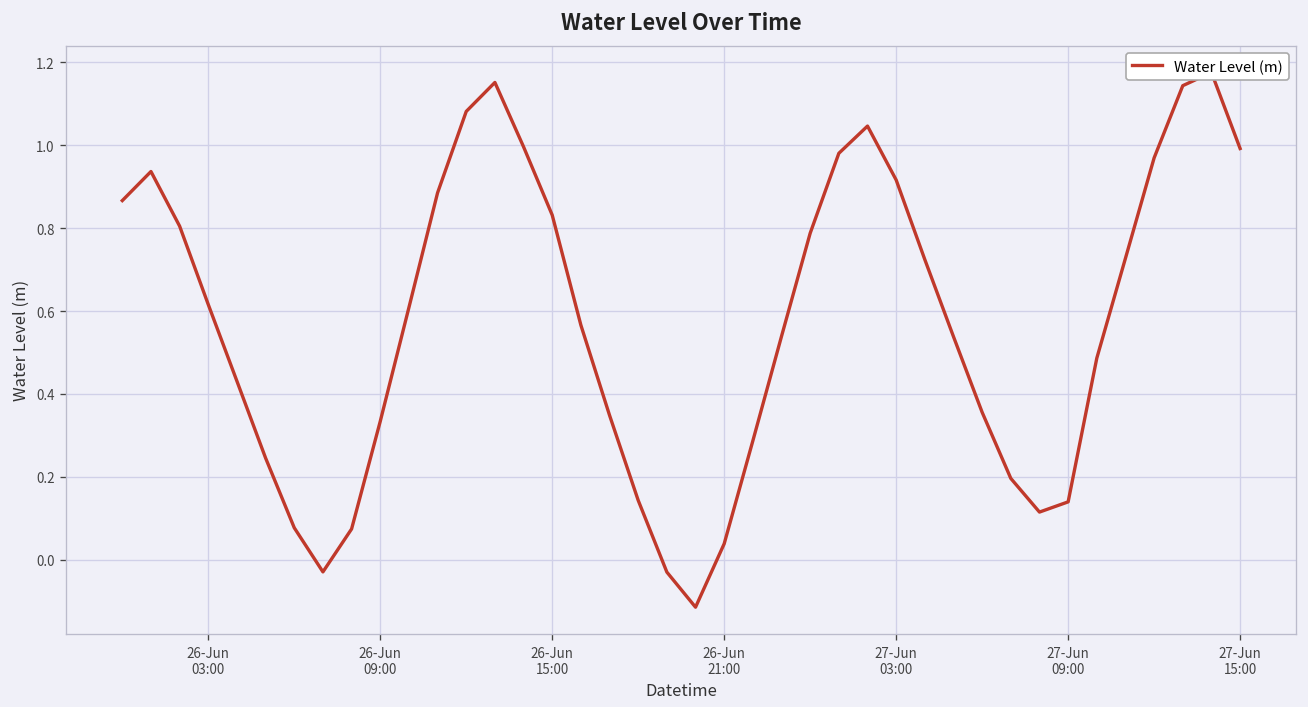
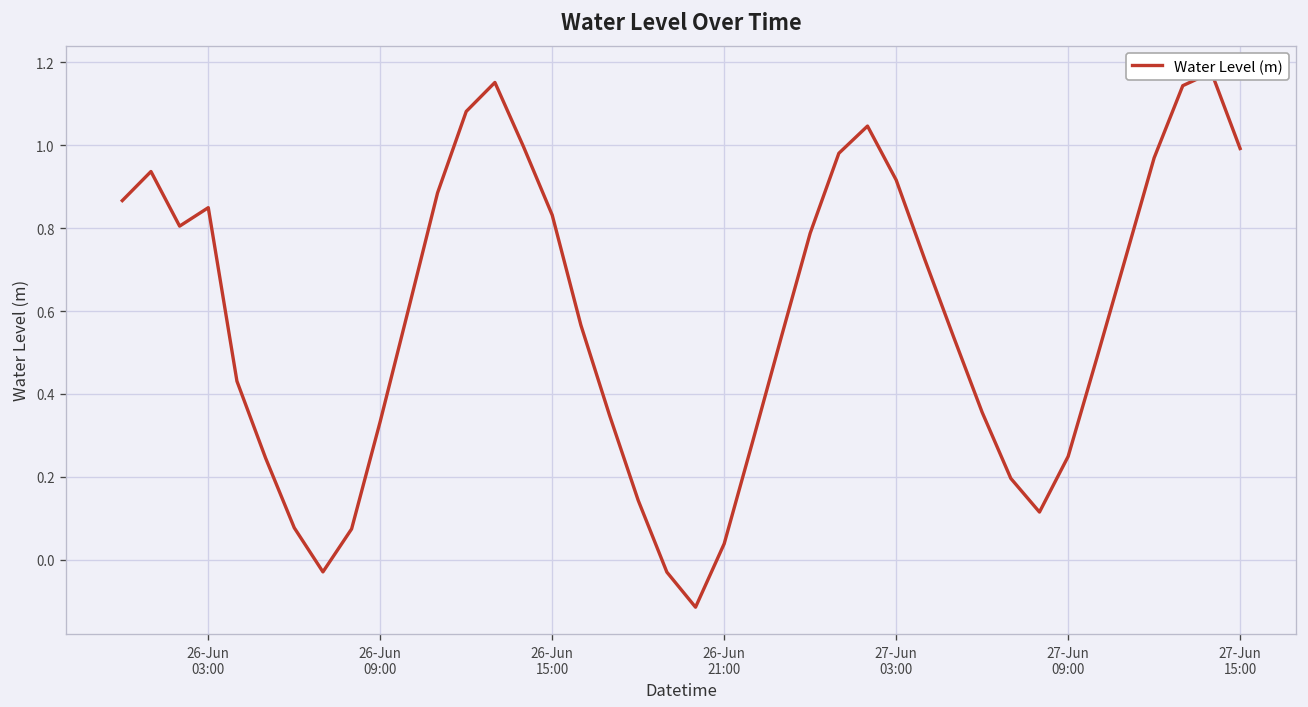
26-Jun 03:00: 0.62 -> 0.85
27-Jun 09:00: 0.14 -> 0.25
